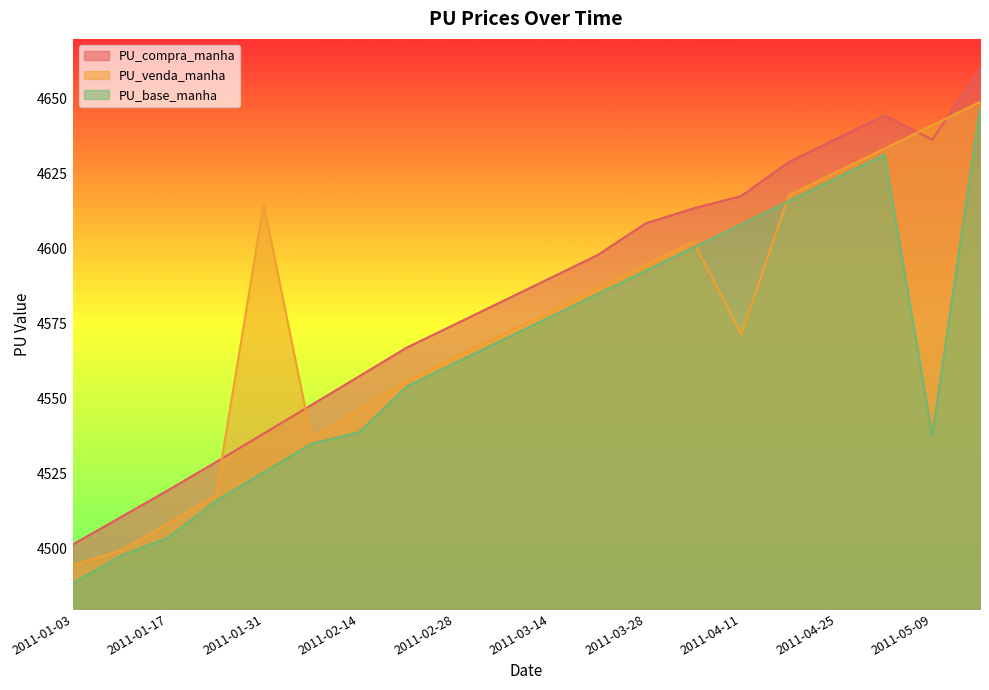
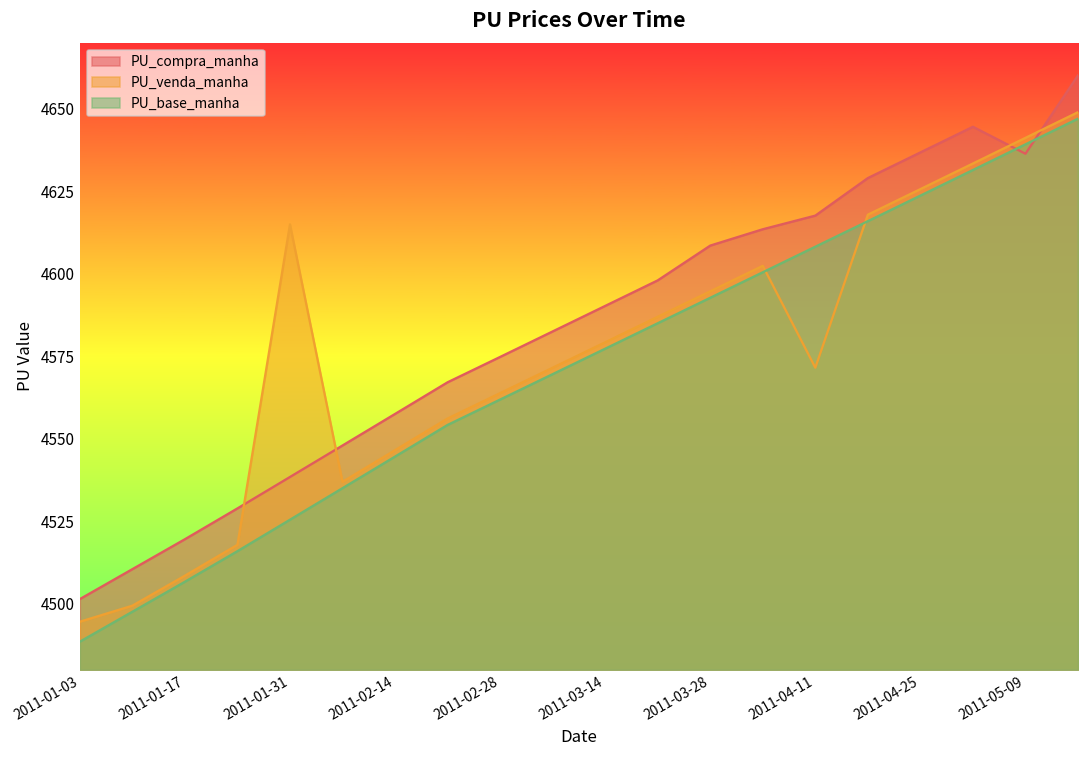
PU_base_manha, 2011-01-17: 4504 -> 4507
PU_base_manha, 2011-02-14: 4539 -> 4545
PU_base_manha, 2011-05-09: 4538 -> 4639
